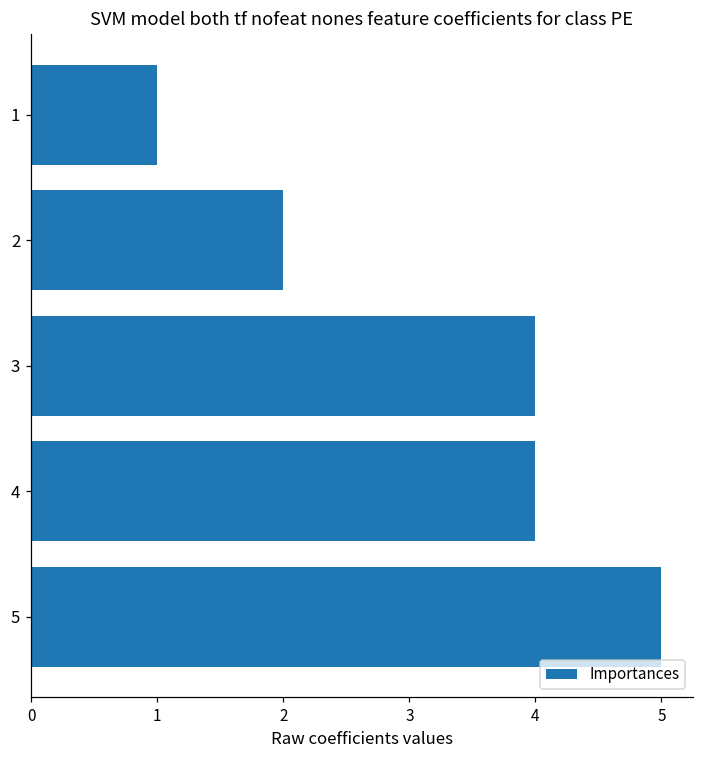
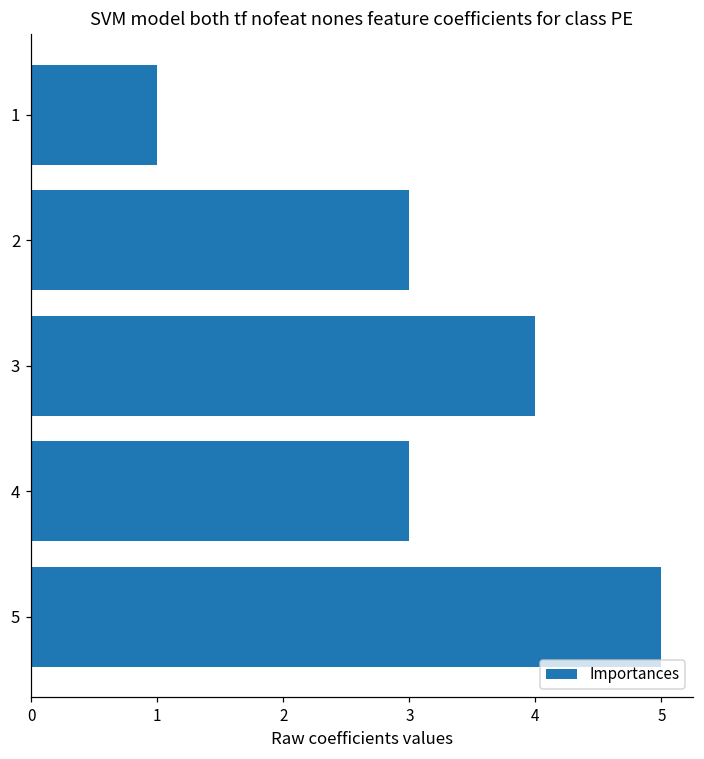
2: 2 -> 3
4: 4 -> 3
